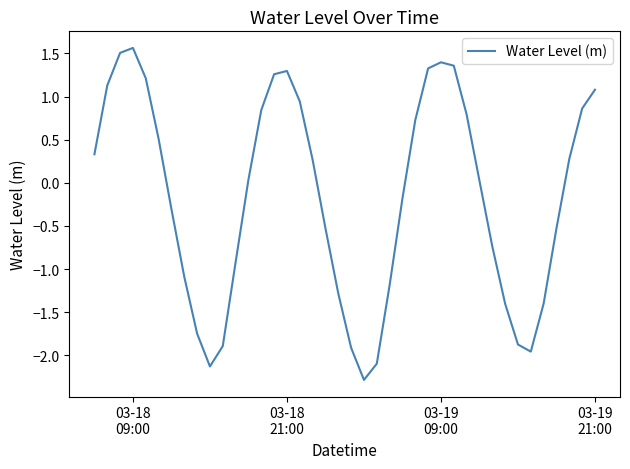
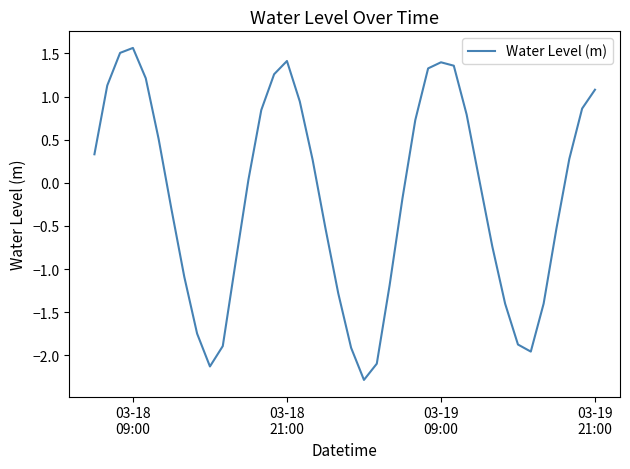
03-18 21:00: 1.3 -> 1.4
